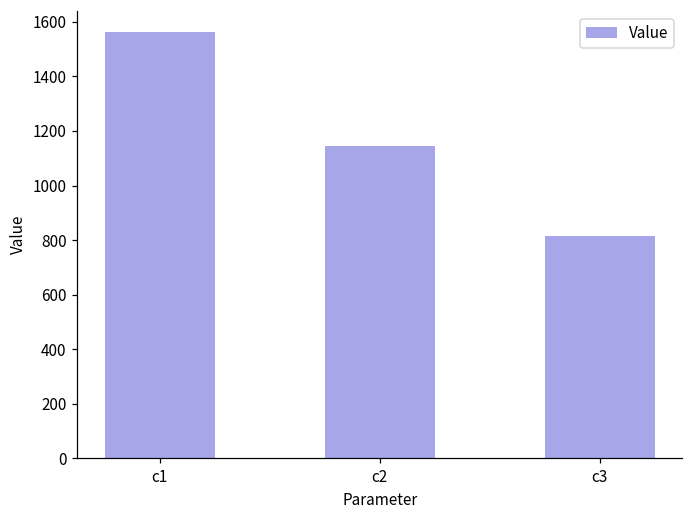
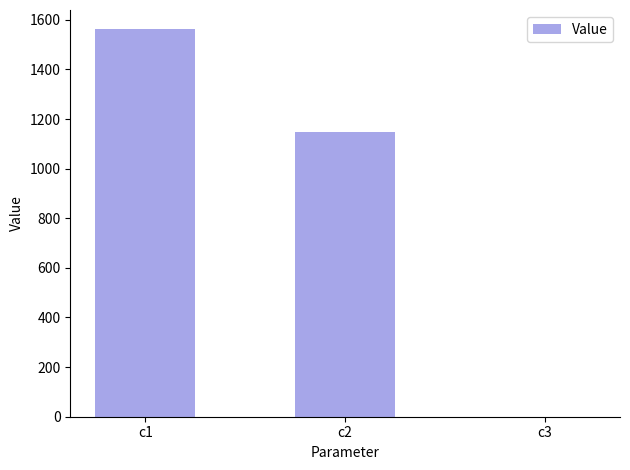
c3: 820 -> 0
